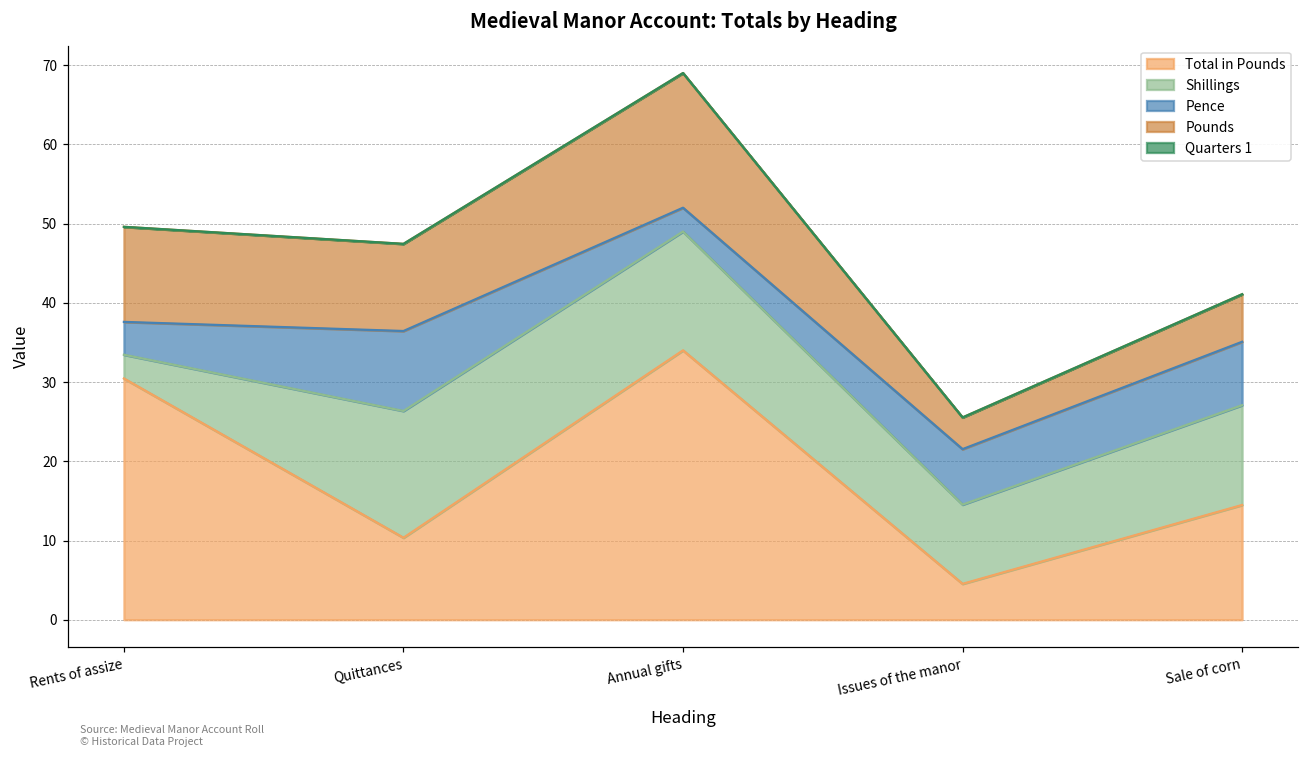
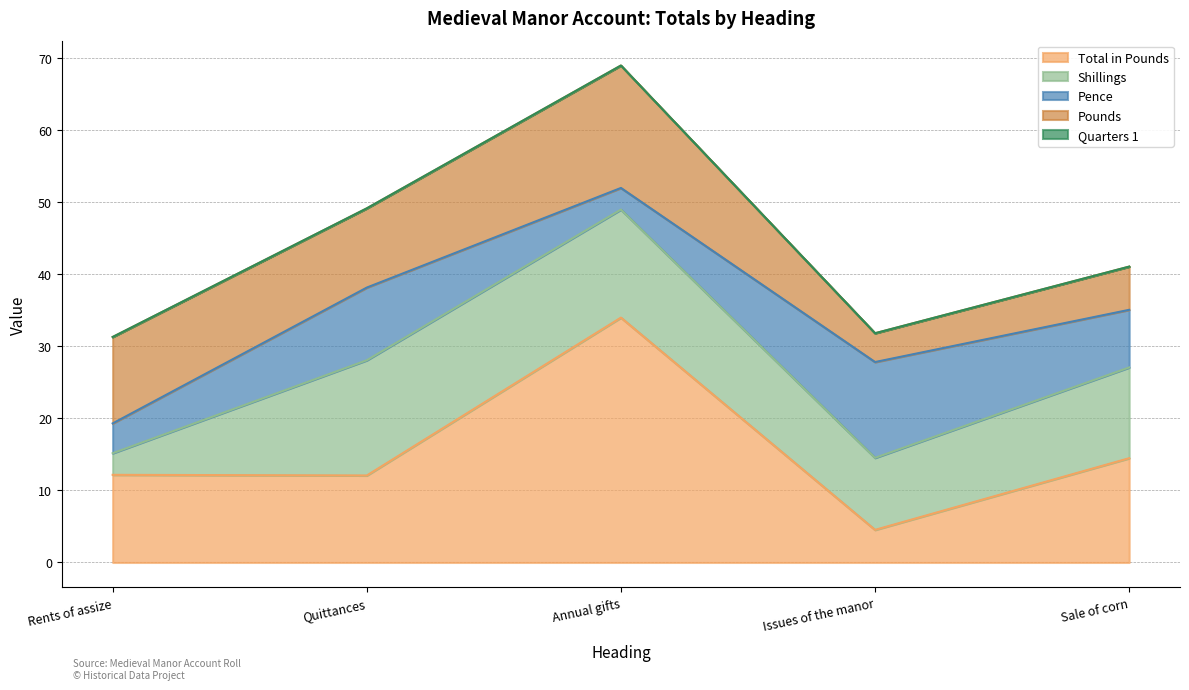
Total in Pounds, Rents of assize: 30 -> 12
Total in Pounds, Quittances: 10 -> 12
Pence, Issues of the manor: 7 -> 13
